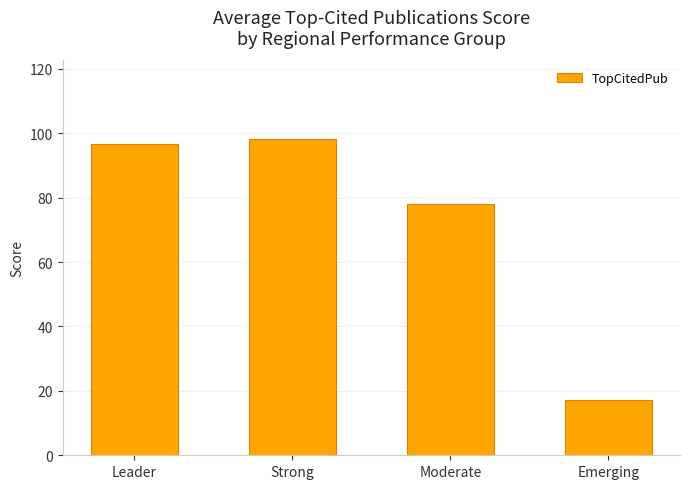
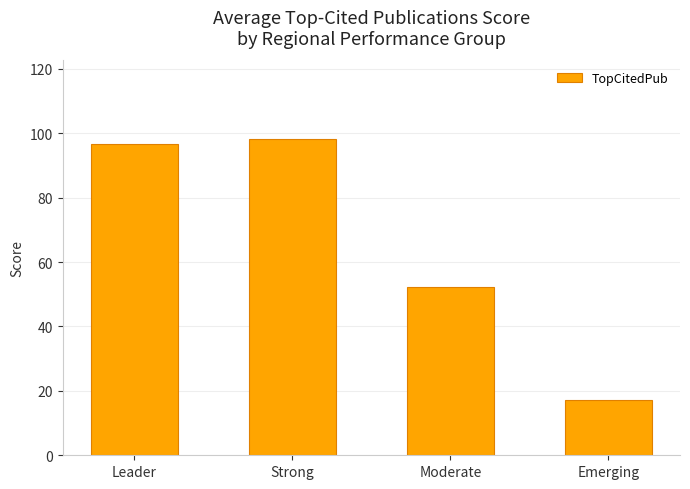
Moderate: 78 -> 52
